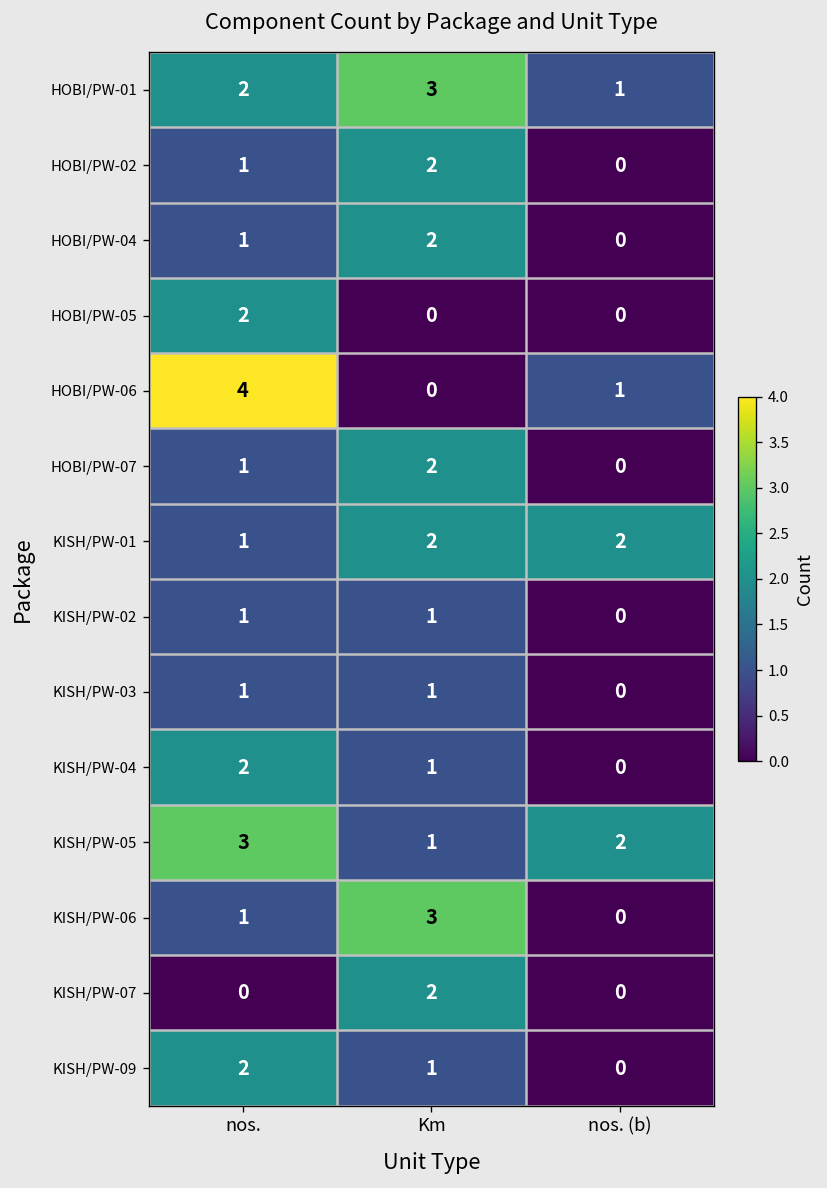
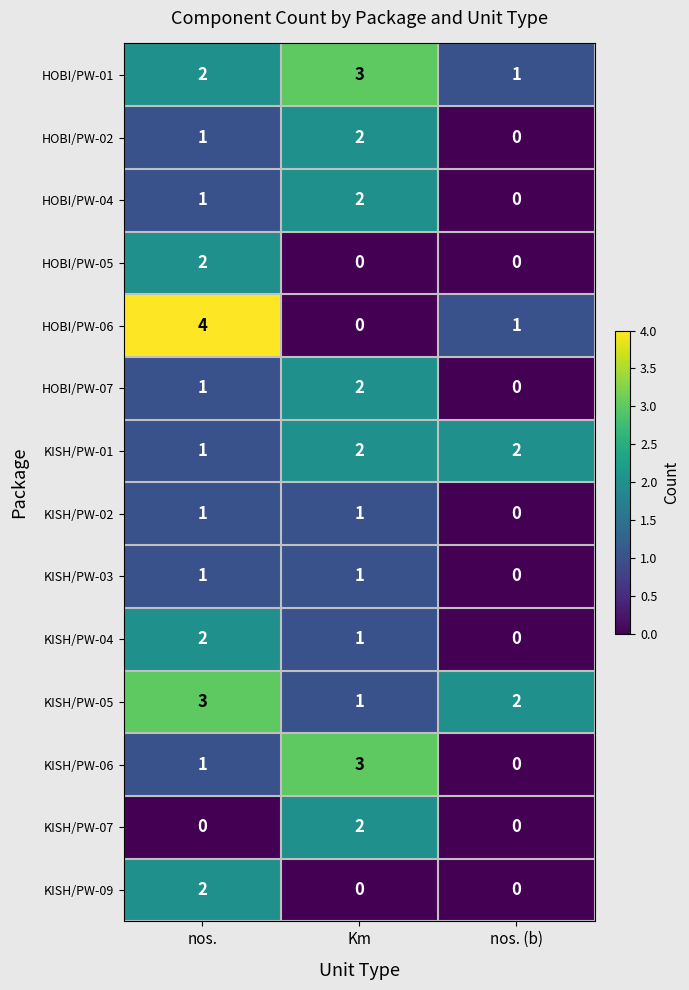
KISH/PW-09, Km: 1 -> 0
